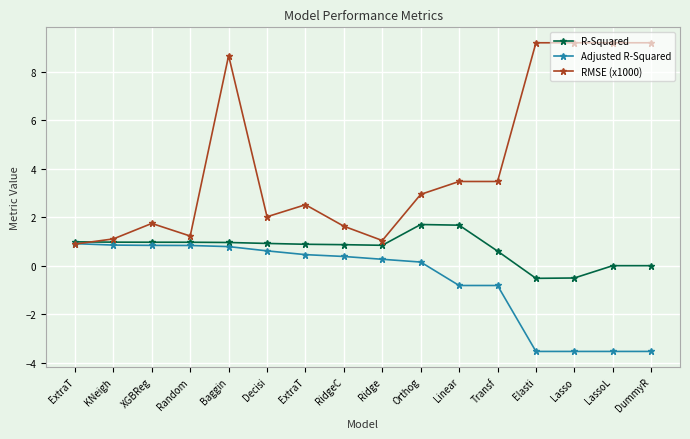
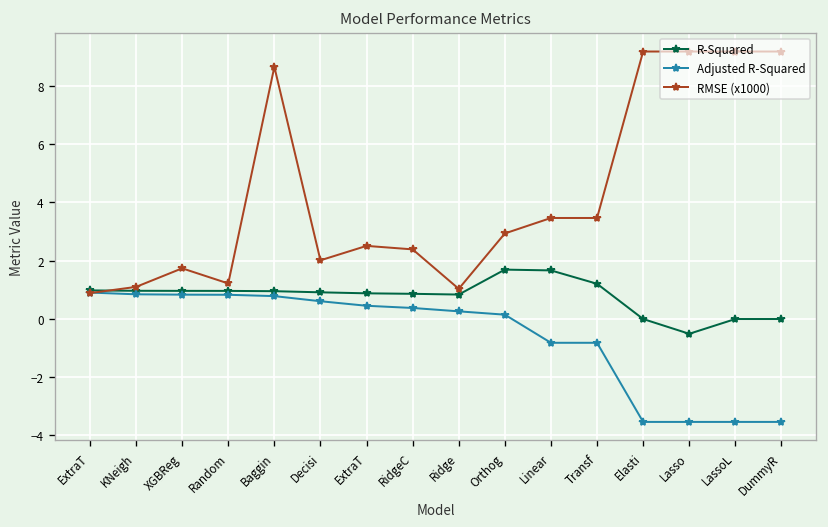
RMSE (x1000), RidgeC: 1.6 -> 2.4
R-Squared, Transf: 0.6 -> 1.2
R-Squared, Elasti: -0.5 -> 0.0
